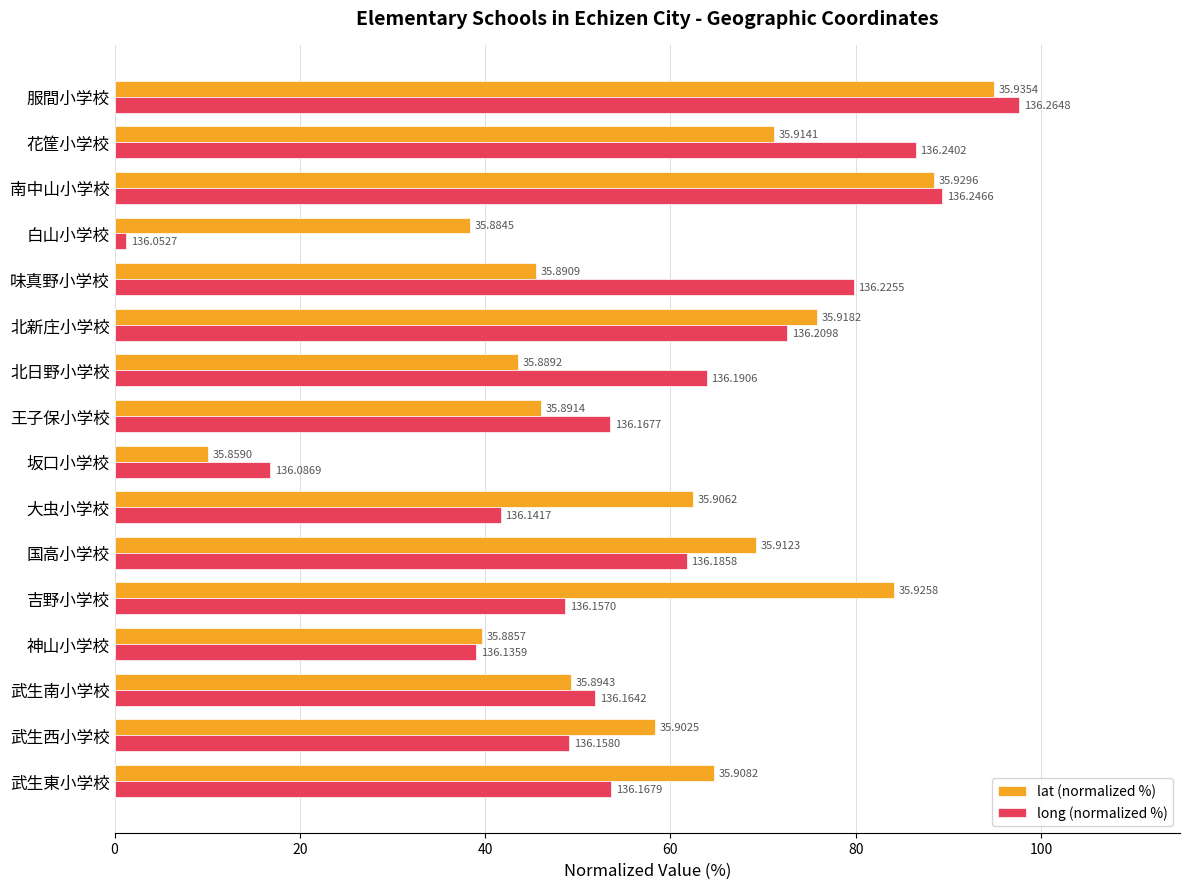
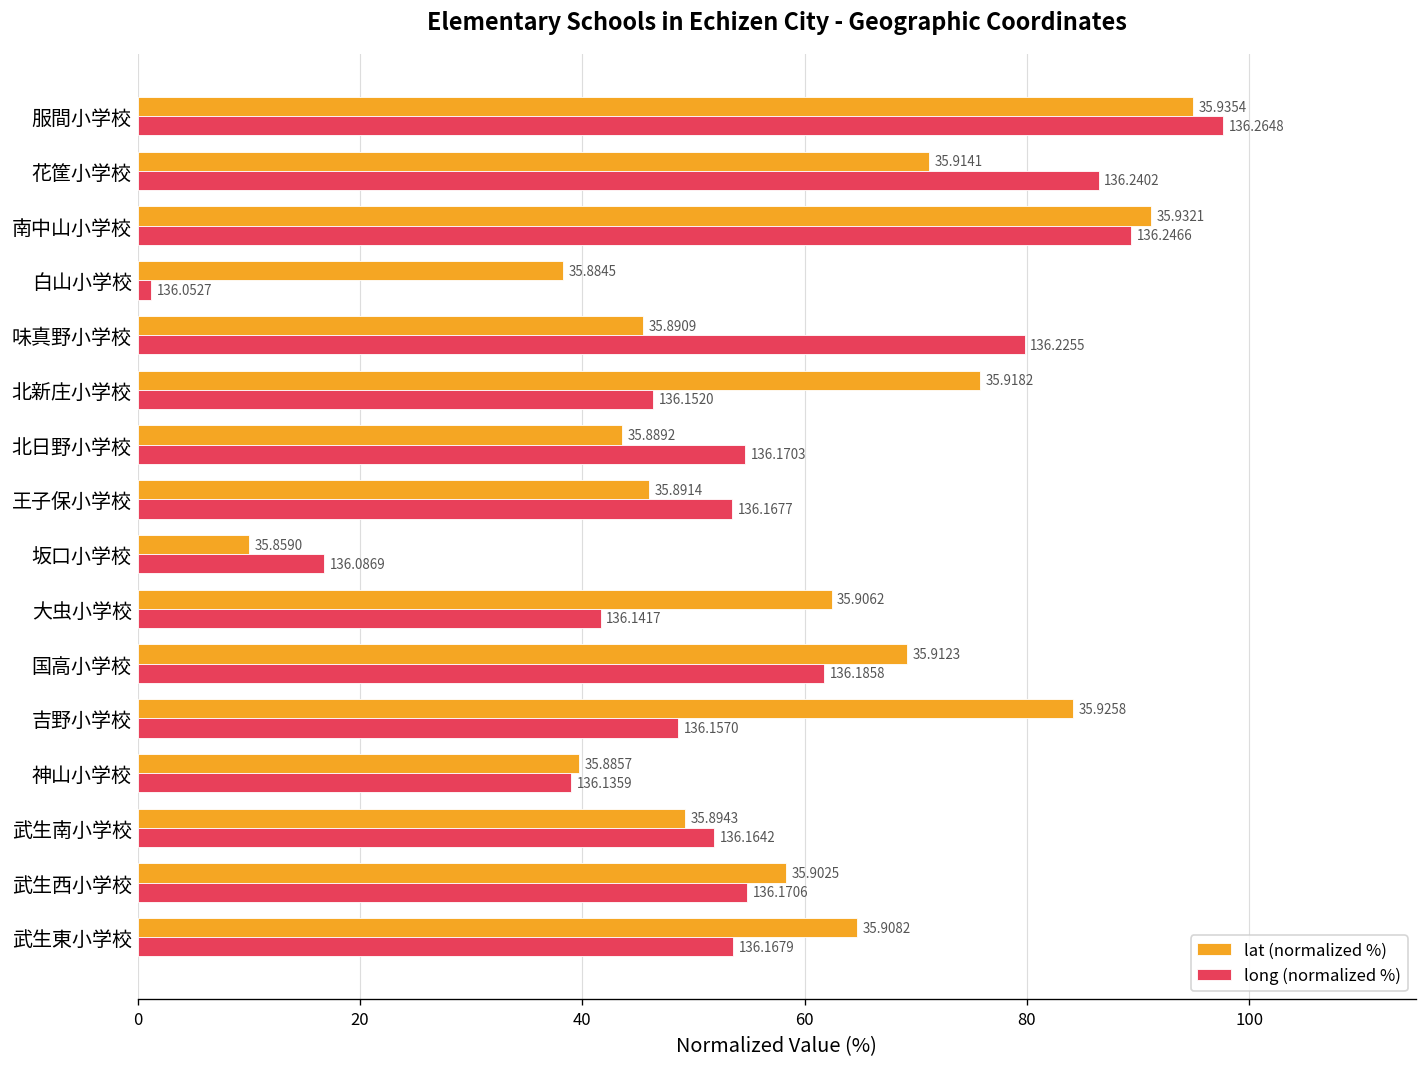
lat (normalized %), 南中山小学校: 35.9296 -> 35.9321
long (normalized %), 北新庄小学校: 136.2098 -> 136.1520
long (normalized %), 北日野小学校: 136.1906 -> 136.1703
long (normalized %), 武生西小学校: 136.1580 -> 136.1706
